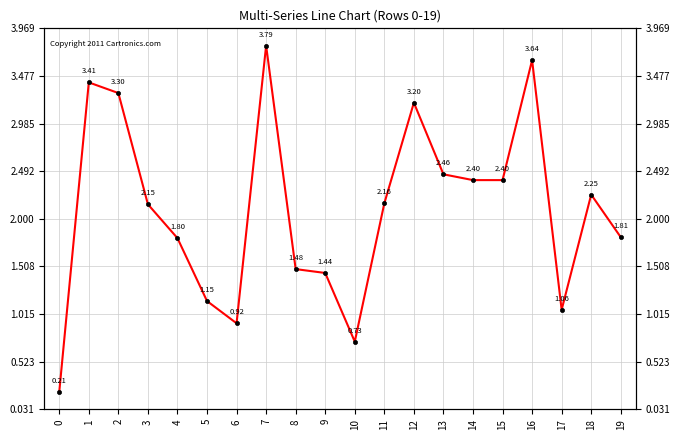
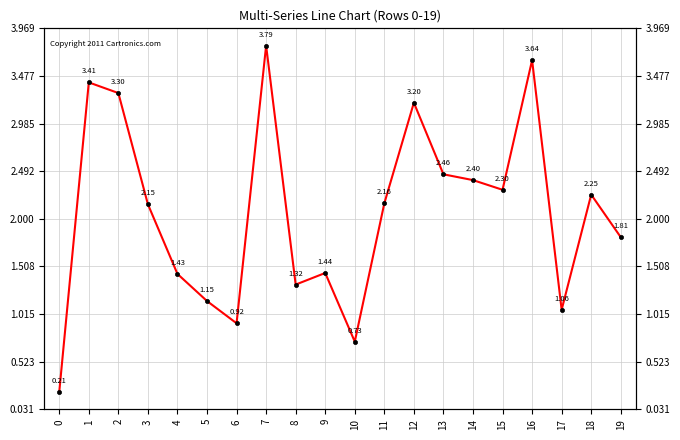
4: 1.80 -> 1.43
8: 1.48 -> 1.32
15: 2.40 -> 2.30
